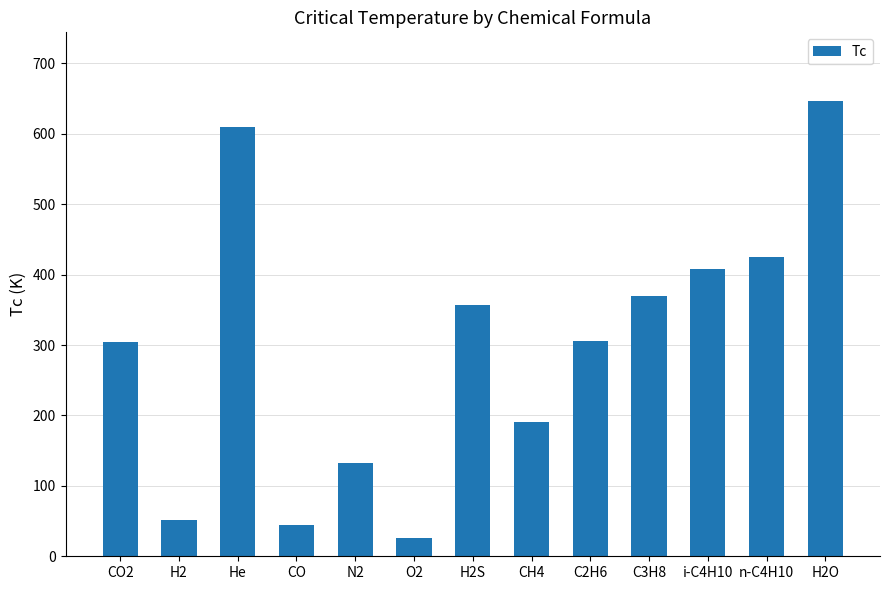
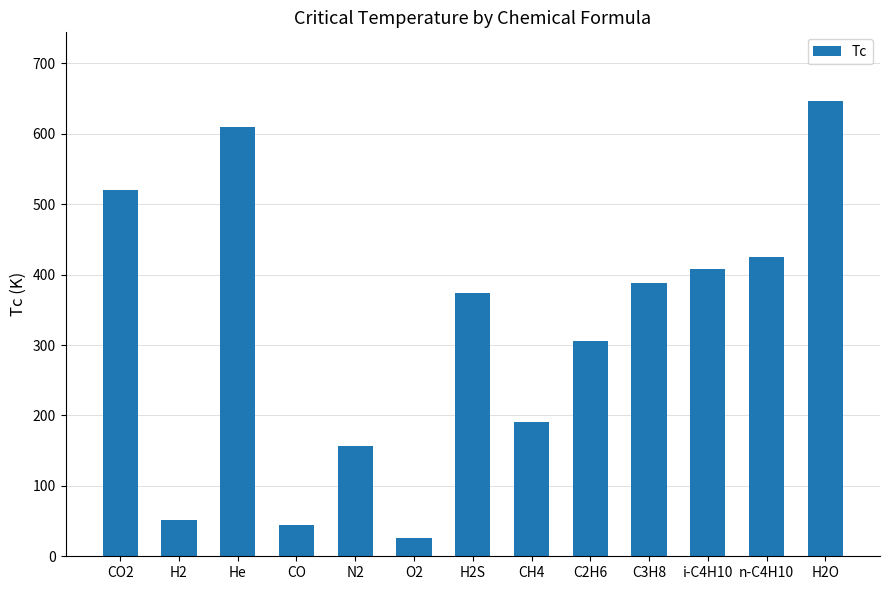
CO2: 300 -> 520
N2: 130 -> 160
H2S: 360 -> 370
C3H8: 370 -> 390
